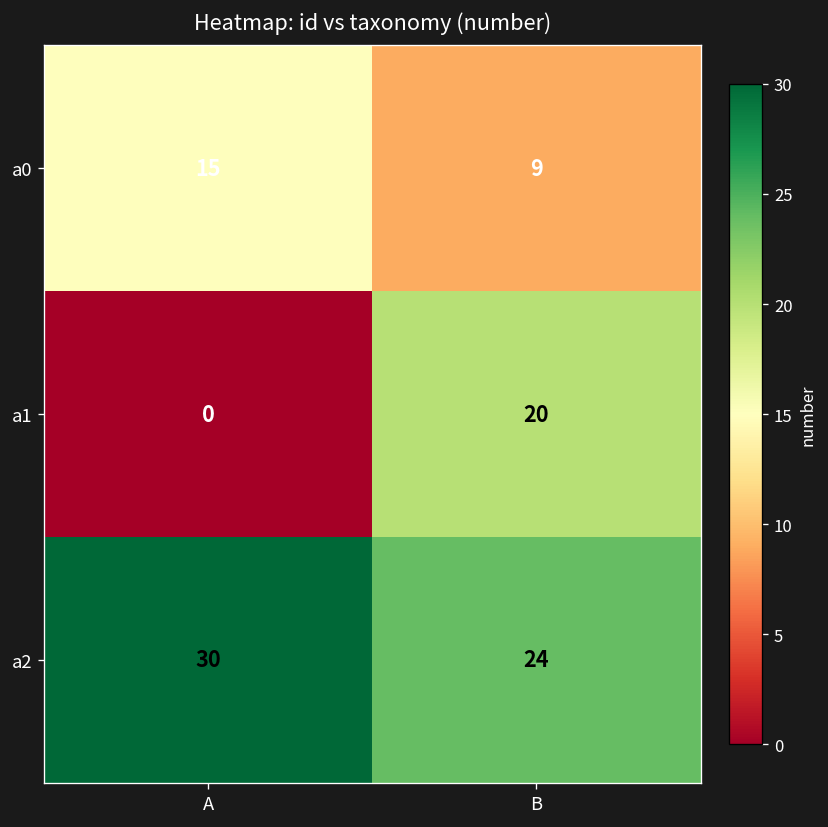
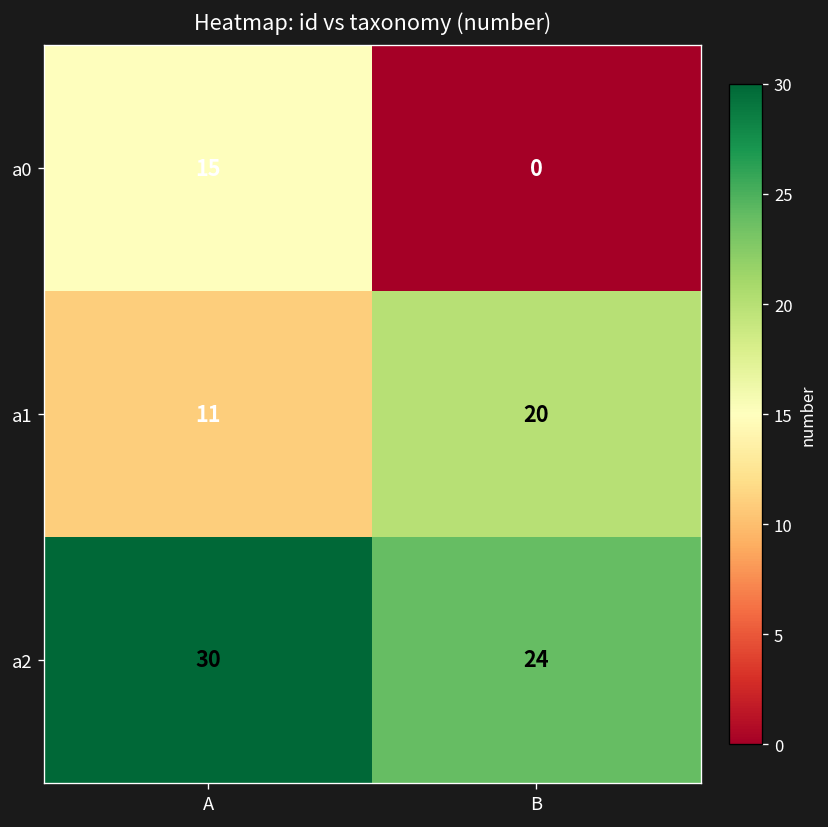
a0, B: 9 -> 0
a1, A: 0 -> 11
